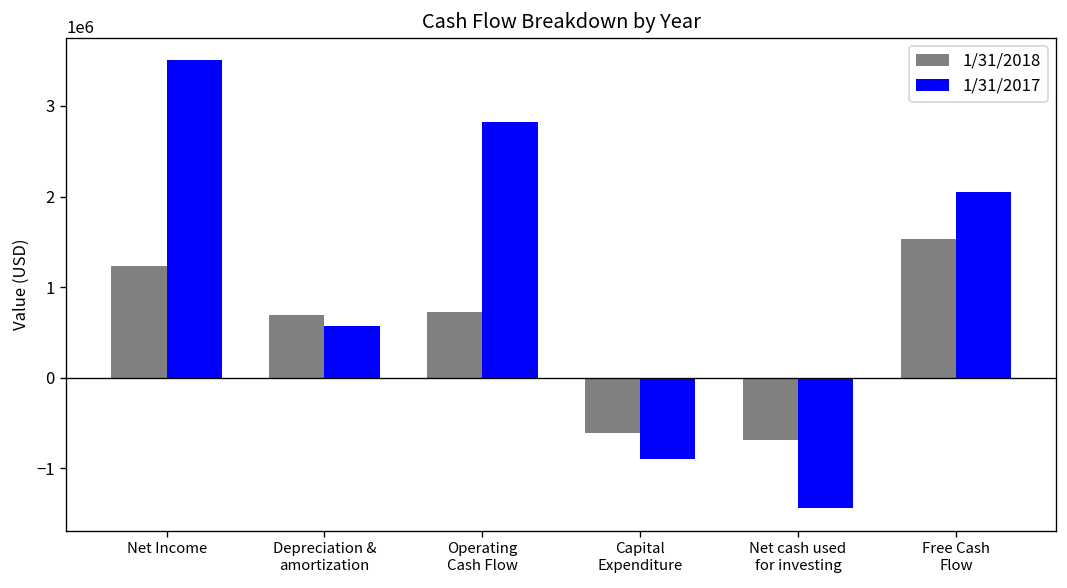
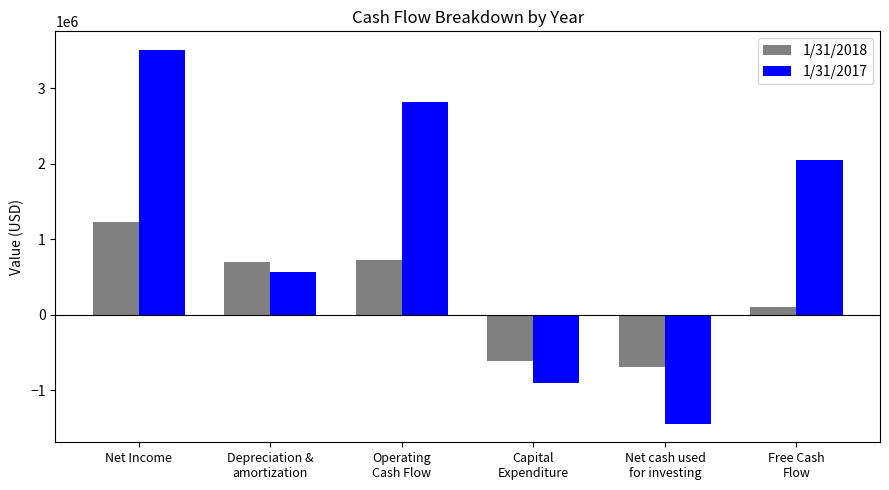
1/31/2018, Free Cash Flow: 1500000 -> 100000
